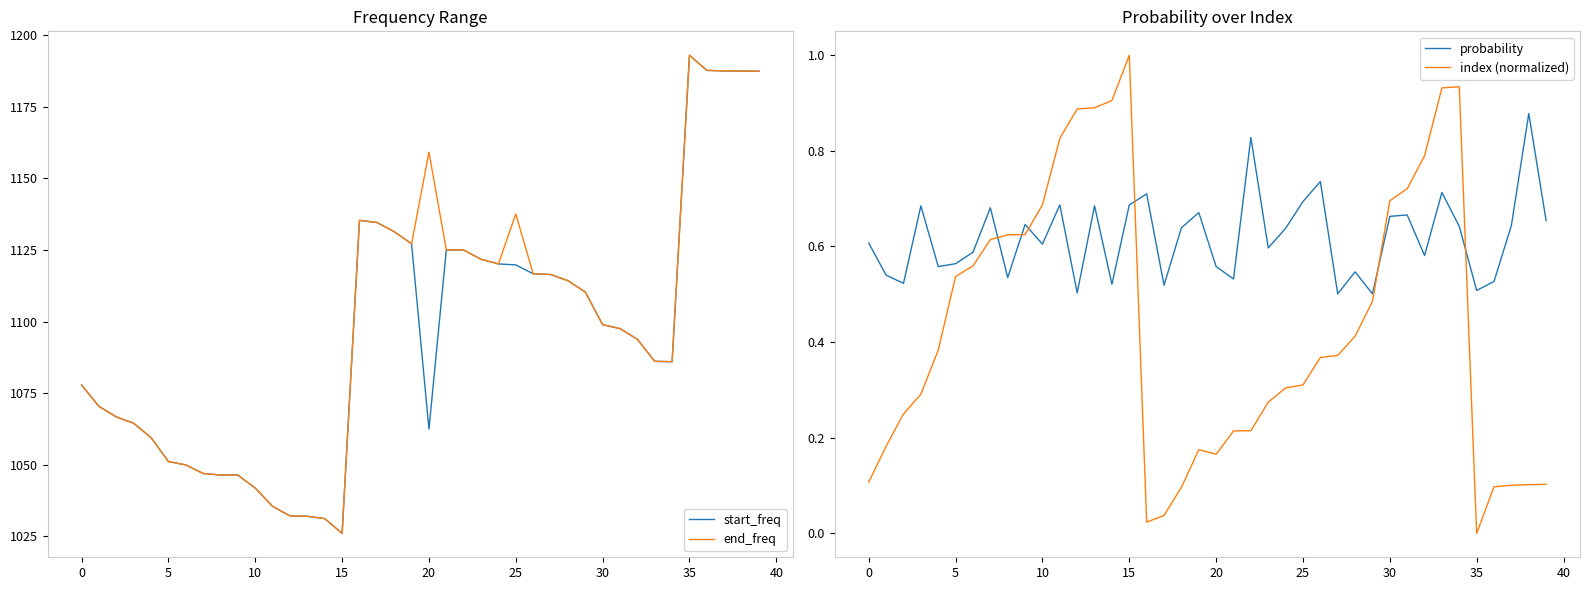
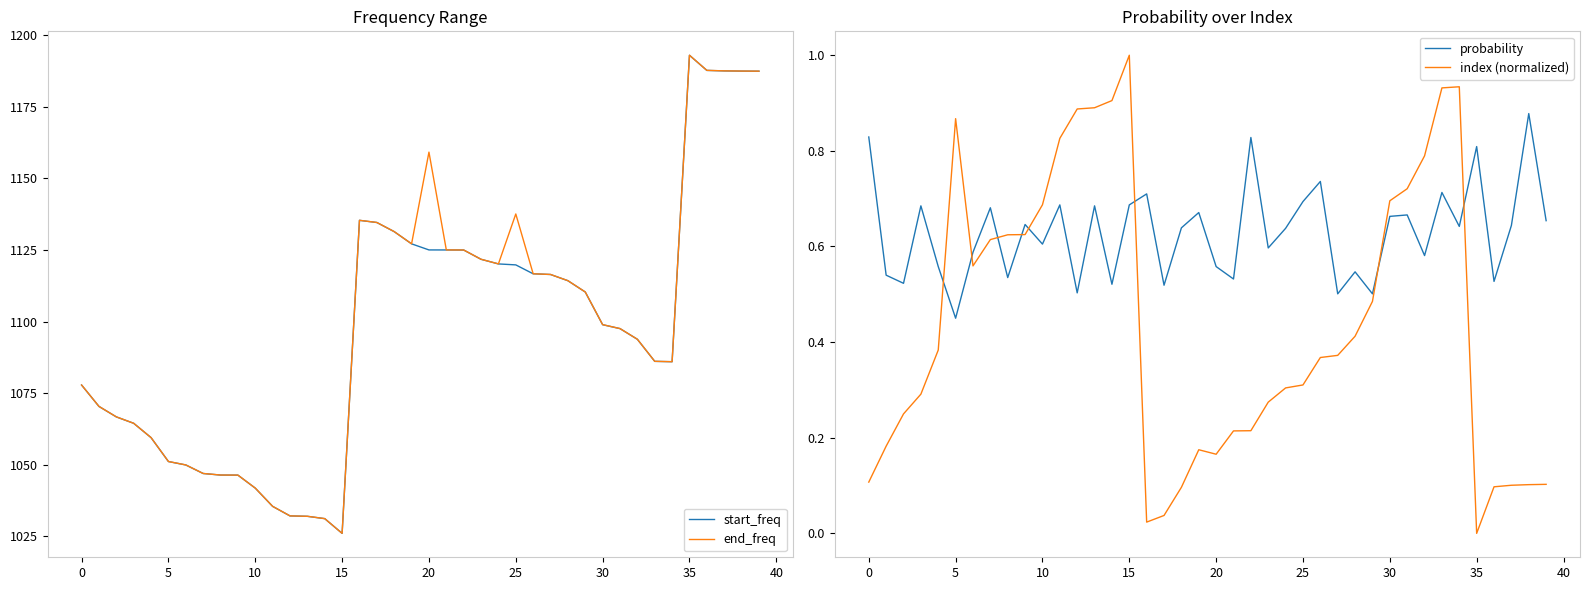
Frequency Range, start_freq, 20: 1062 -> 1125
Probability over Index, probability, 0: 0.61 -> 0.83
Probability over Index, probability, 5: 0.56 -> 0.45
Probability over Index, index (normalized), 5: 0.54 -> 0.87
Probability over Index, probability, 35: 0.51 -> 0.81
